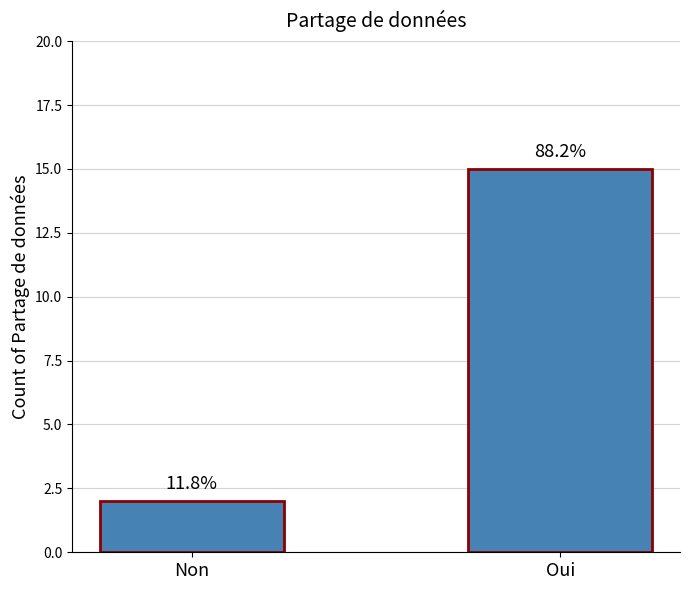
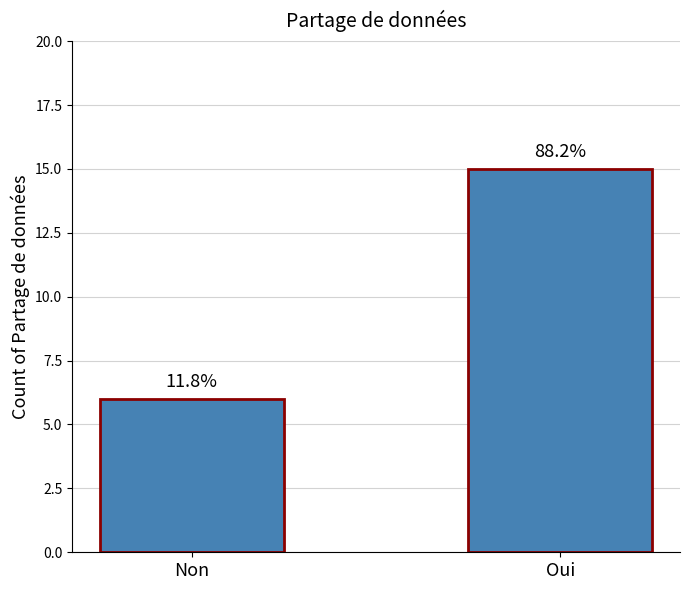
Non: 2 -> 6
